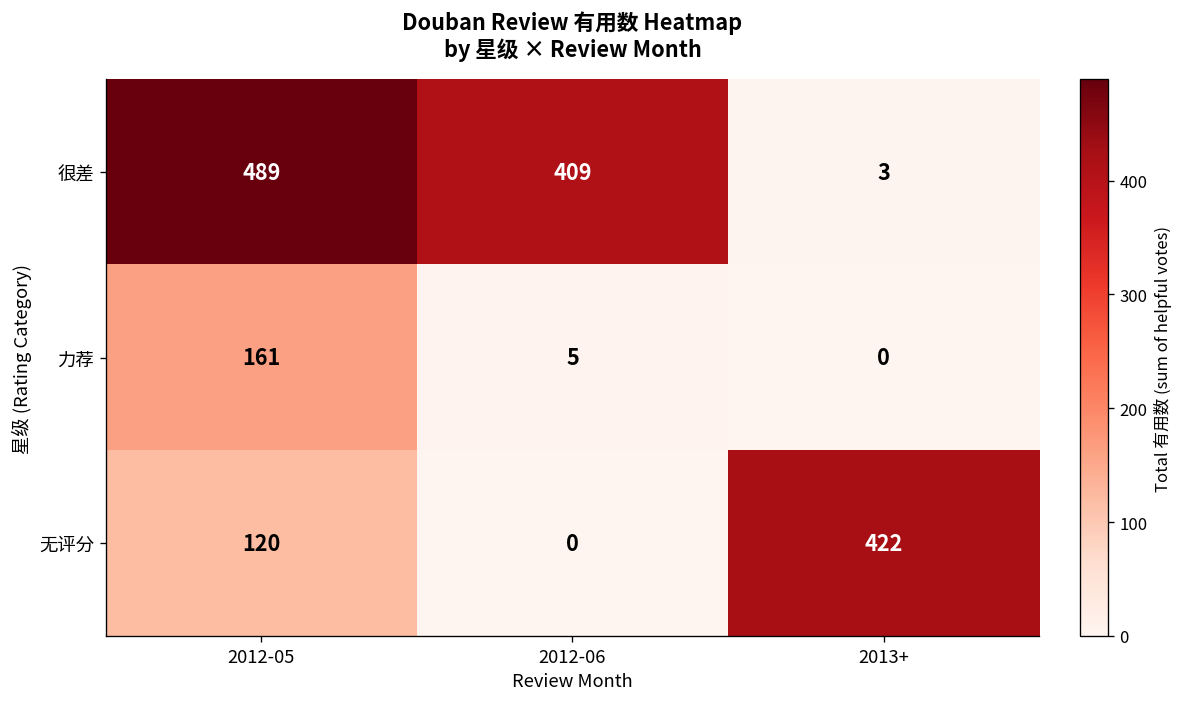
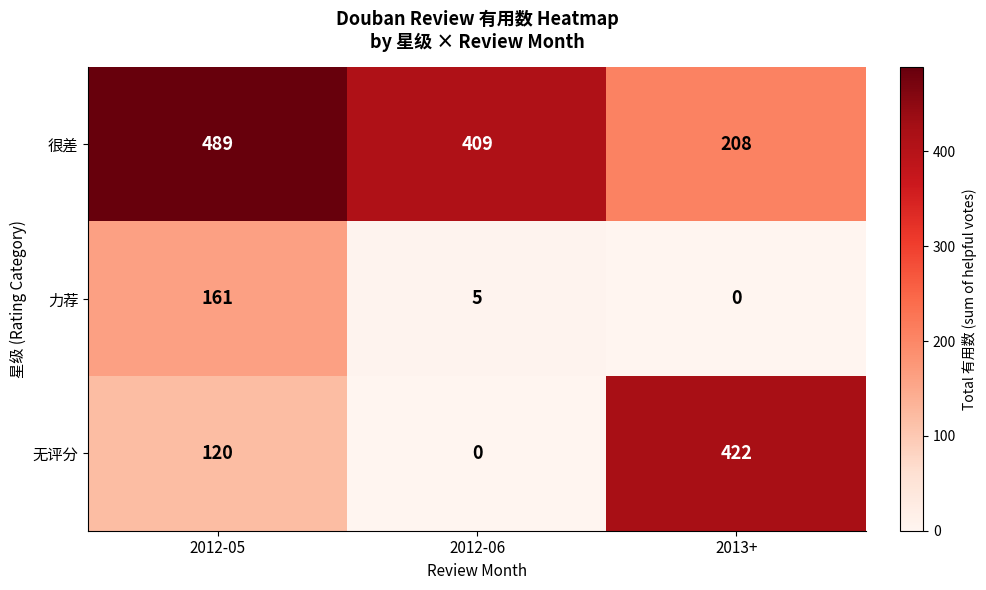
很差, 2013+: 3 -> 208
